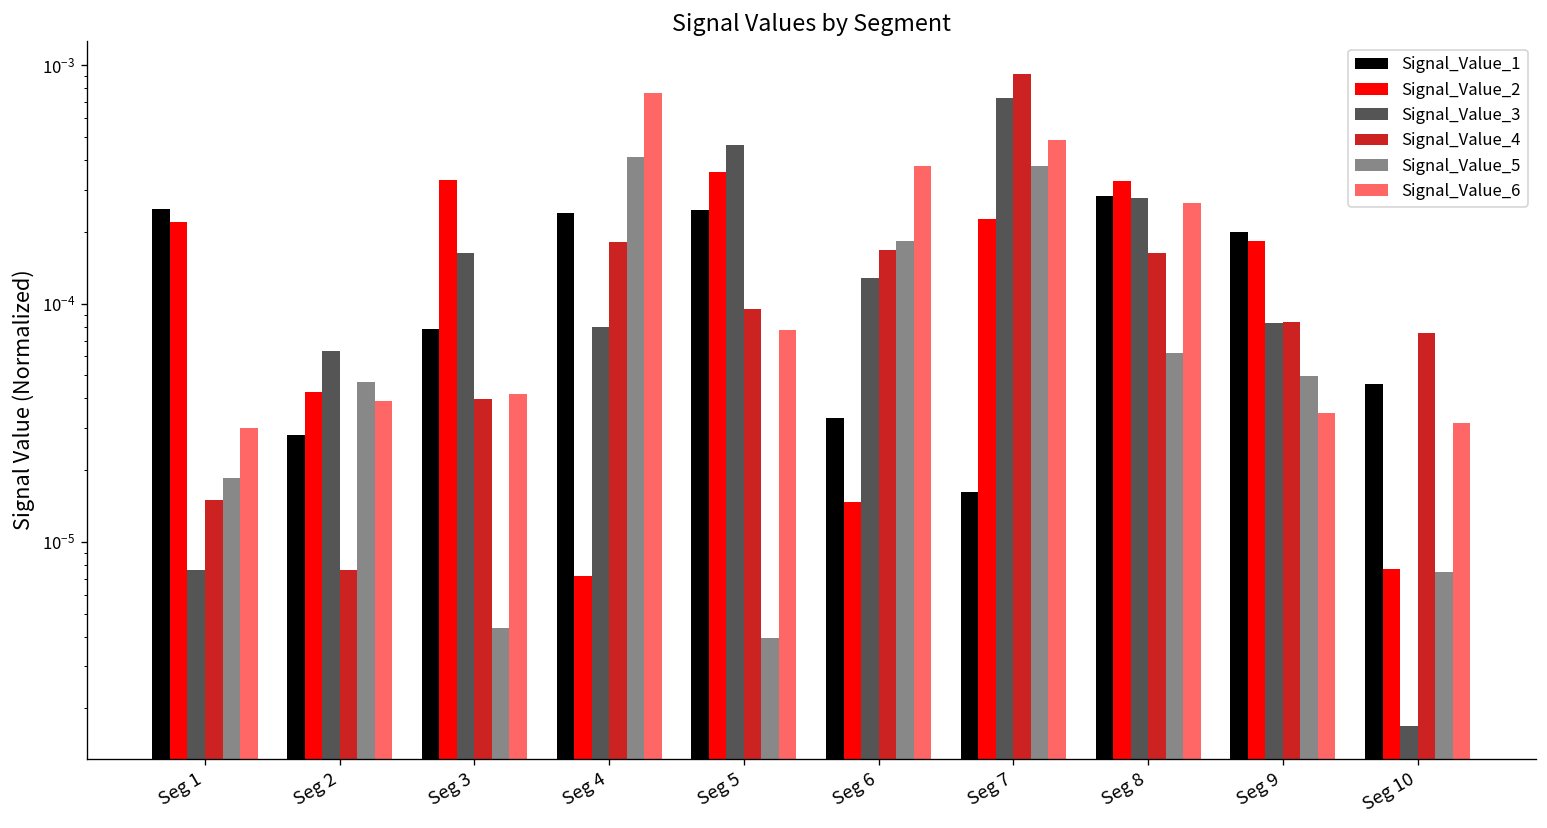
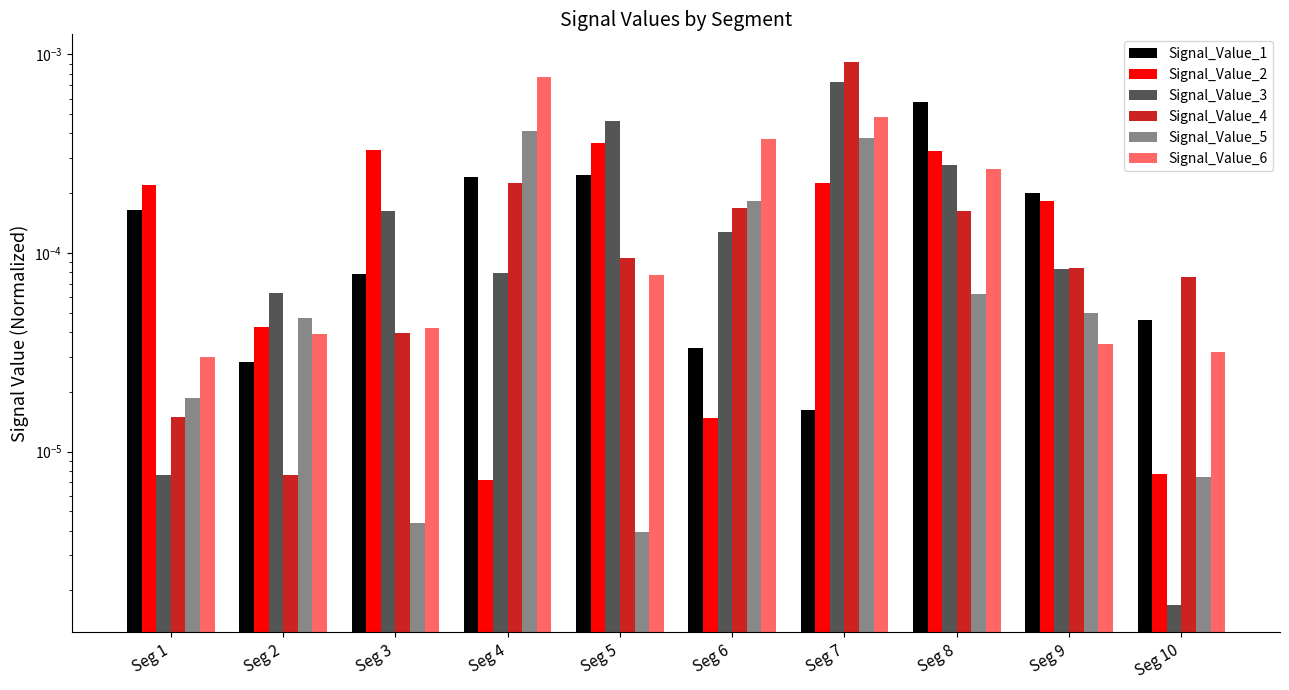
Signal_Value_1, Seg 1: 0.00025 -> 0.00016
Signal_Value_4, Seg 4: 0.00018 -> 0.00023
Signal_Value_1, Seg 8: 0.00028 -> 0.00058
